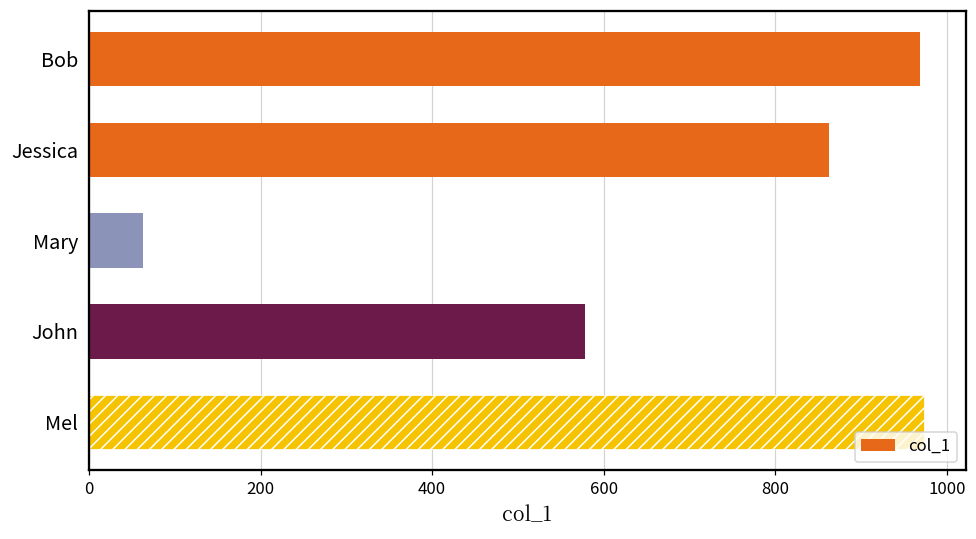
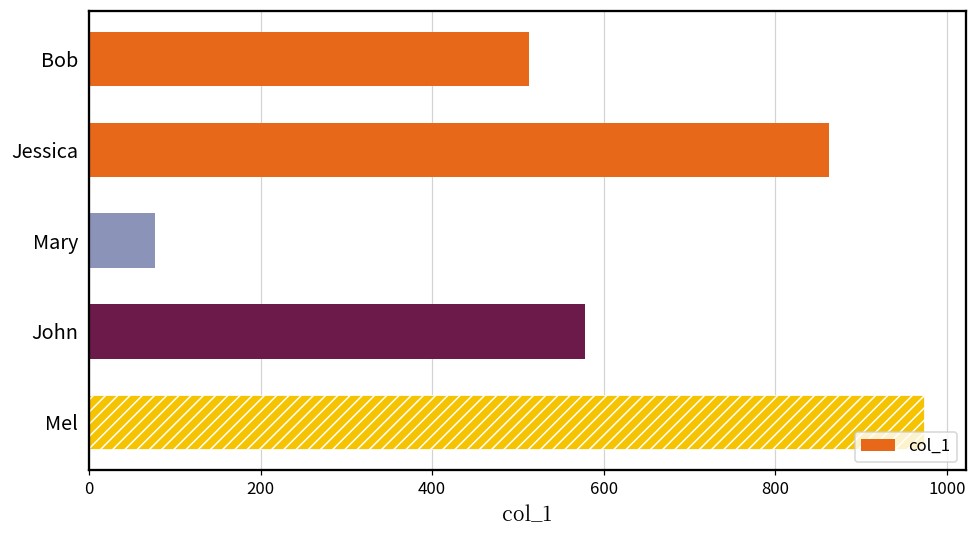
Bob: 970 -> 510
Mary: 60 -> 80
